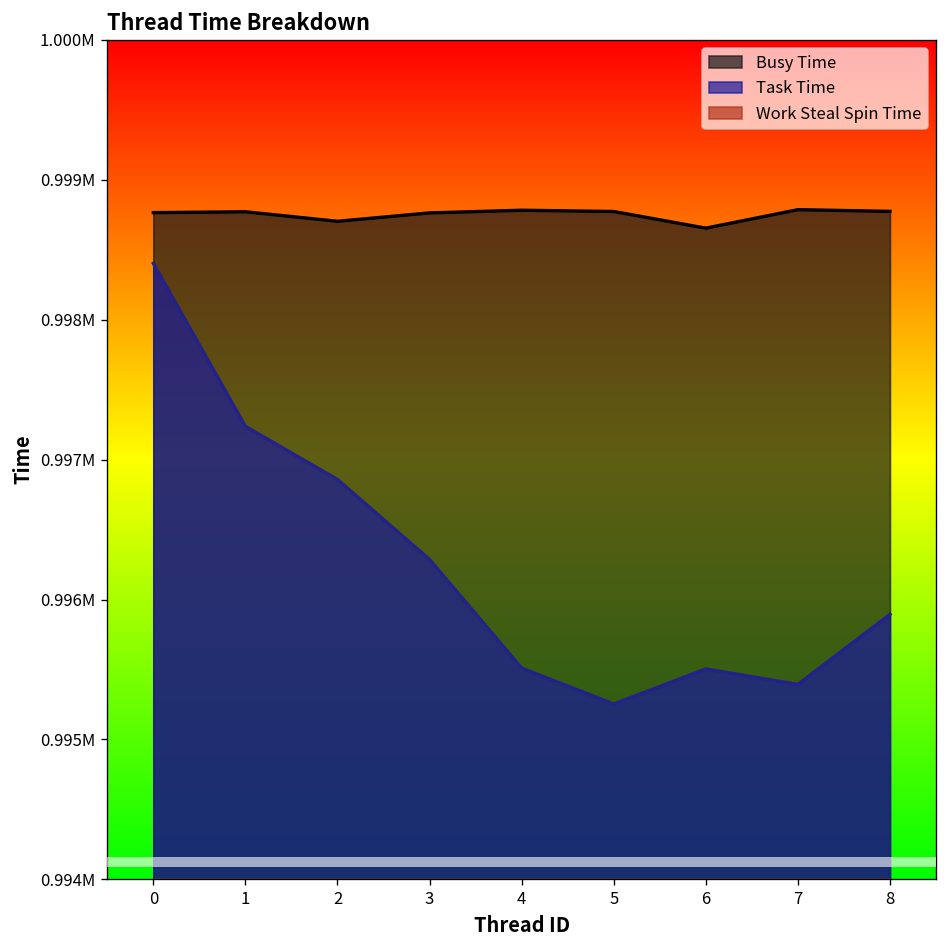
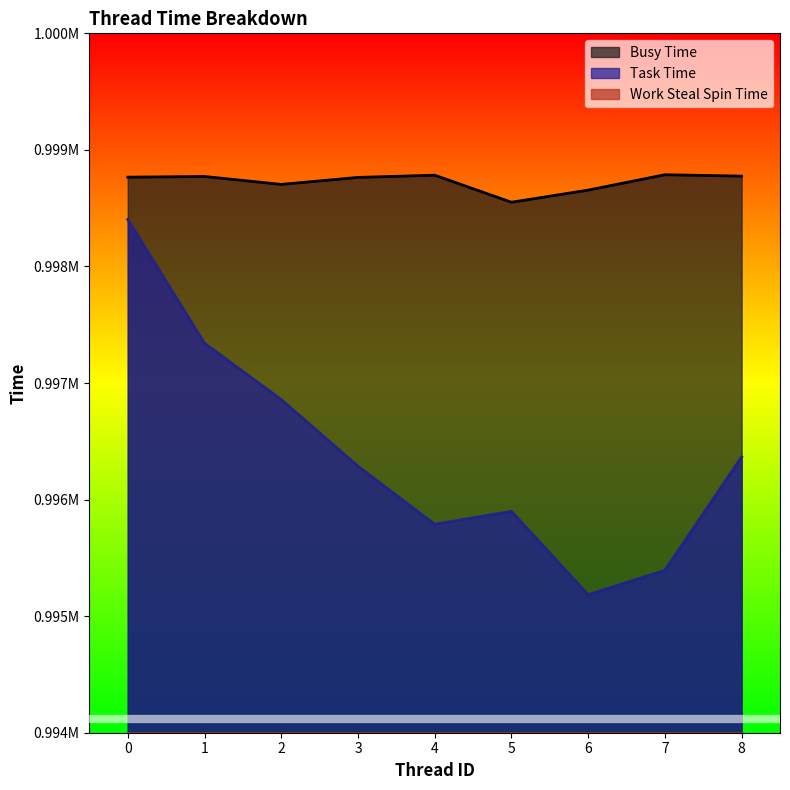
Task Time, 1: 997240 -> 997340
Task Time, 4: 995510 -> 995790
Busy Time, 5: 998770 -> 998550
Task Time, 5: 995250 -> 995900
Task Time, 6: 995500 -> 995180
Task Time, 8: 995890 -> 996370
